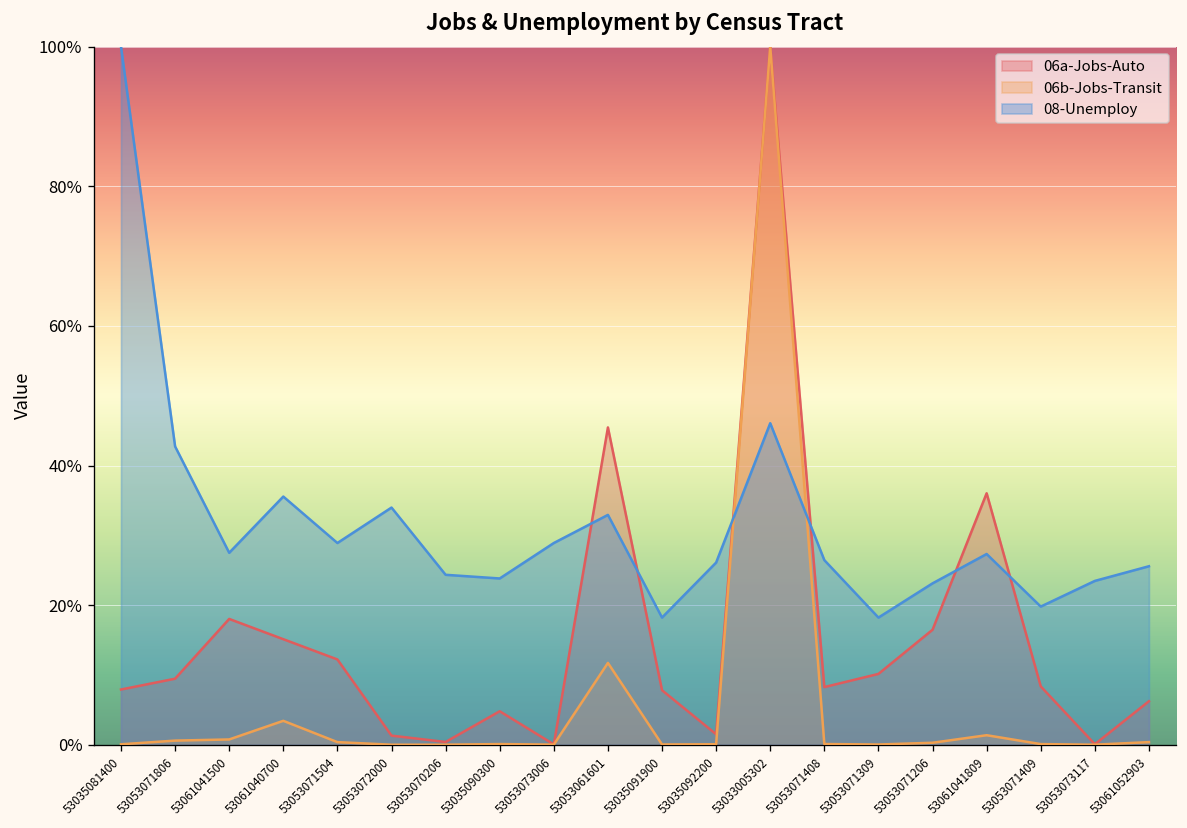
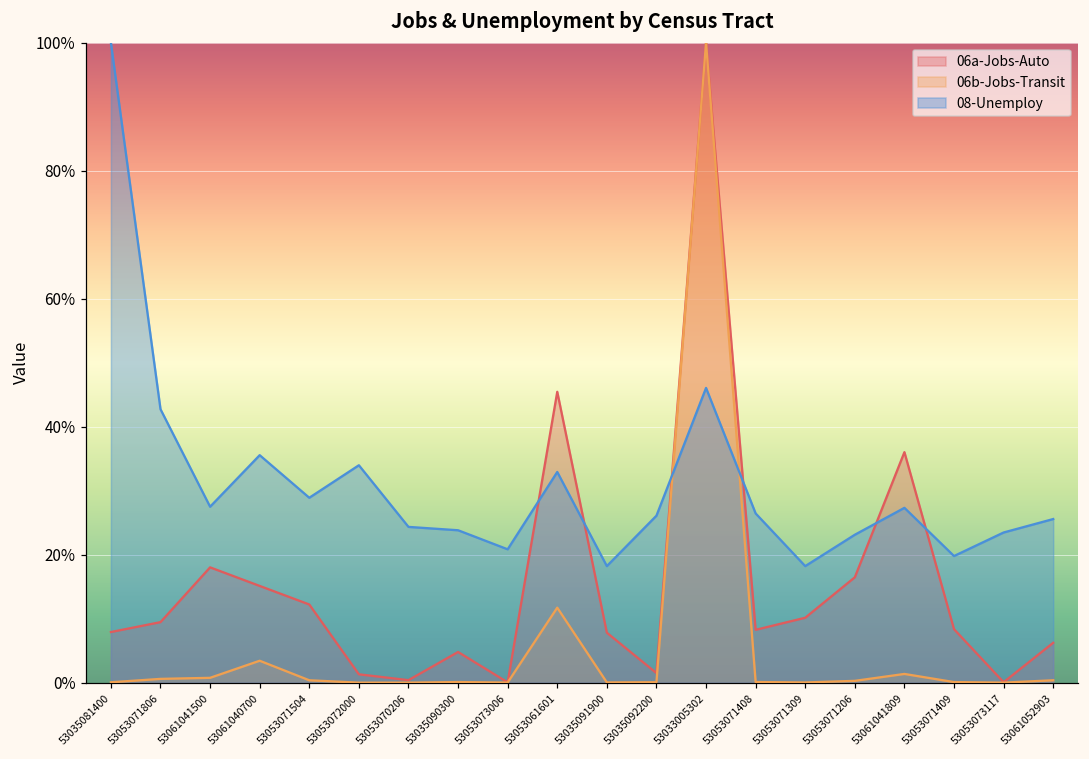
08-Unemploy, 53053073006: 29% -> 21%
